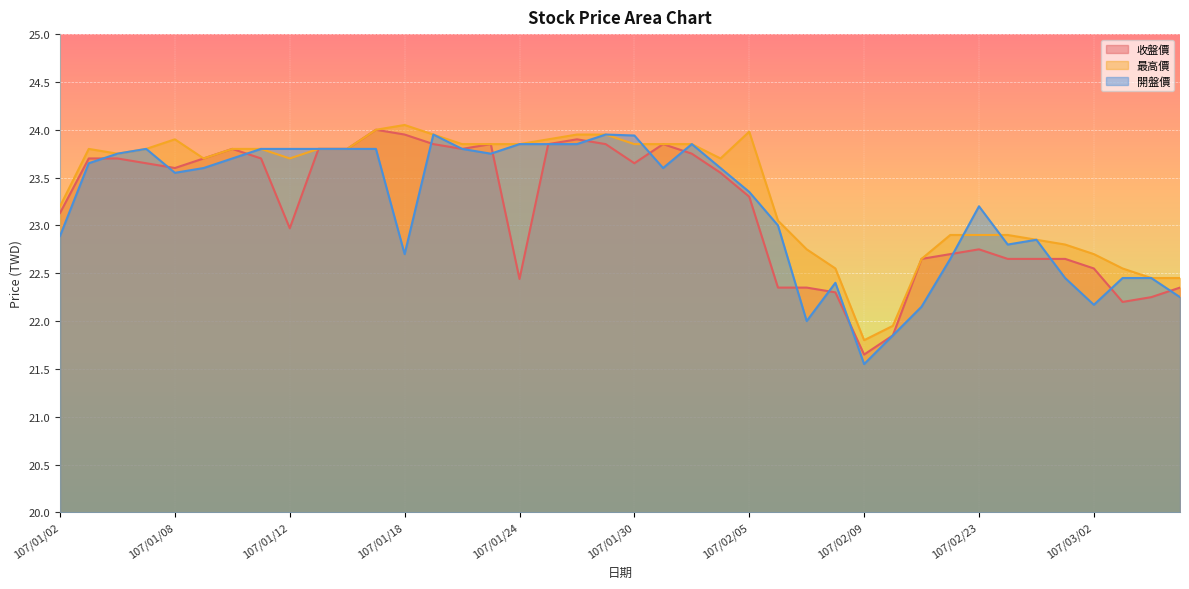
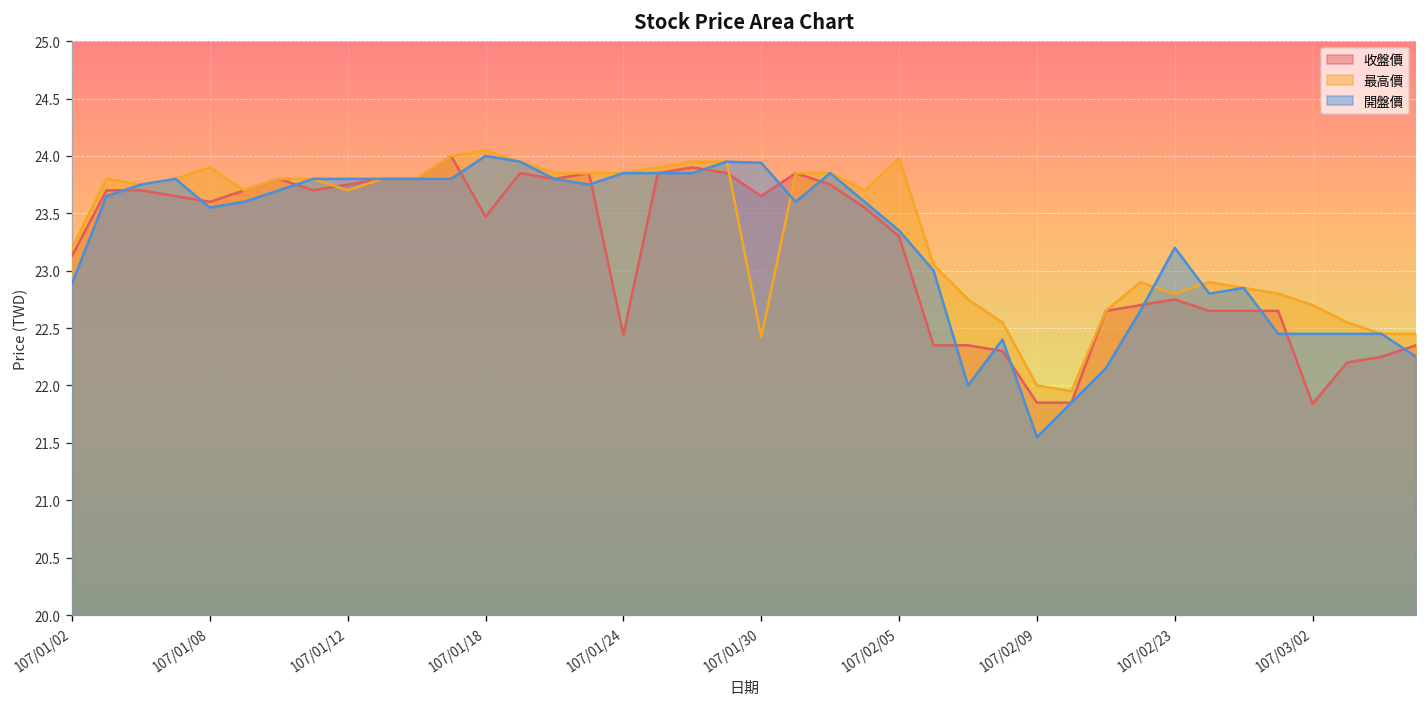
收盤價, 107/01/12: 23.0 -> 23.8
收盤價, 107/01/18: 24.0 -> 23.5
開盤價, 107/01/18: 22.7 -> 24.0
最高價, 107/01/30: 23.9 -> 22.4
收盤價, 107/02/09: 21.7 -> 21.9
最高價, 107/02/09: 21.8 -> 22.0
最高價, 107/02/23: 22.9 -> 22.8
收盤價, 107/03/02: 22.6 -> 21.8
開盤價, 107/03/02: 22.2 -> 22.5
